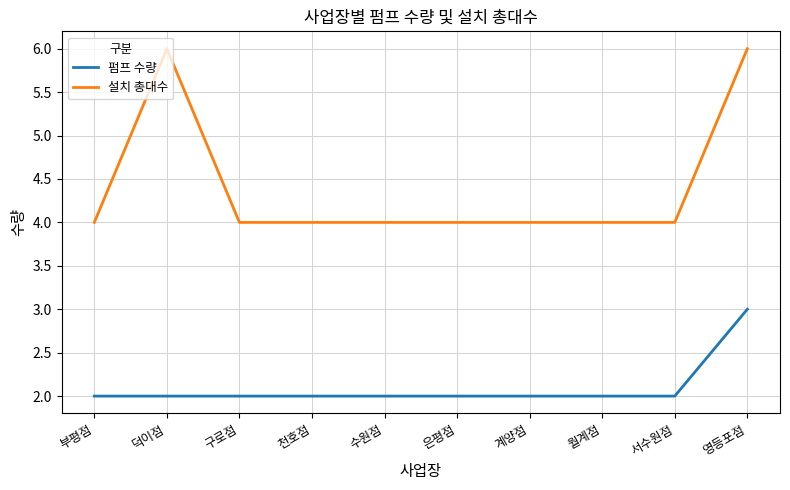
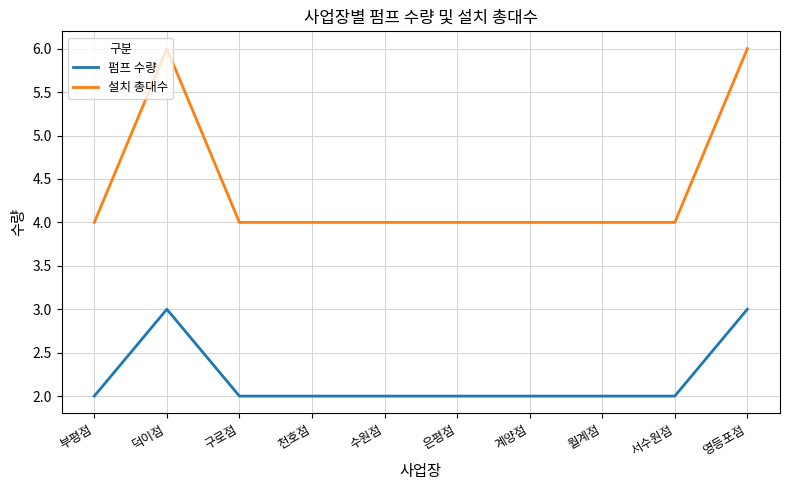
펌프 수량, 덕이점: 2 -> 3
